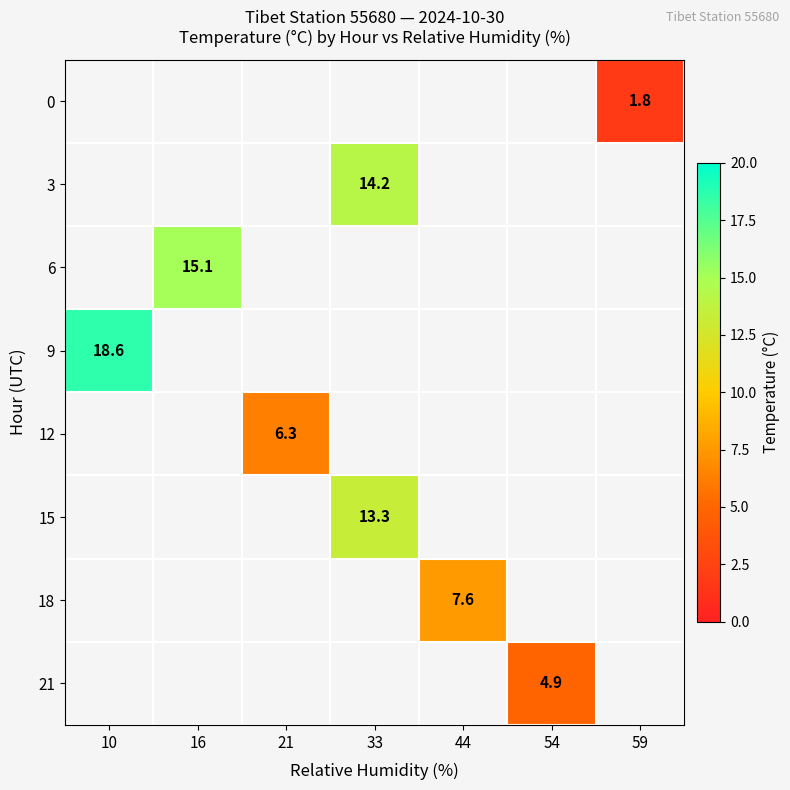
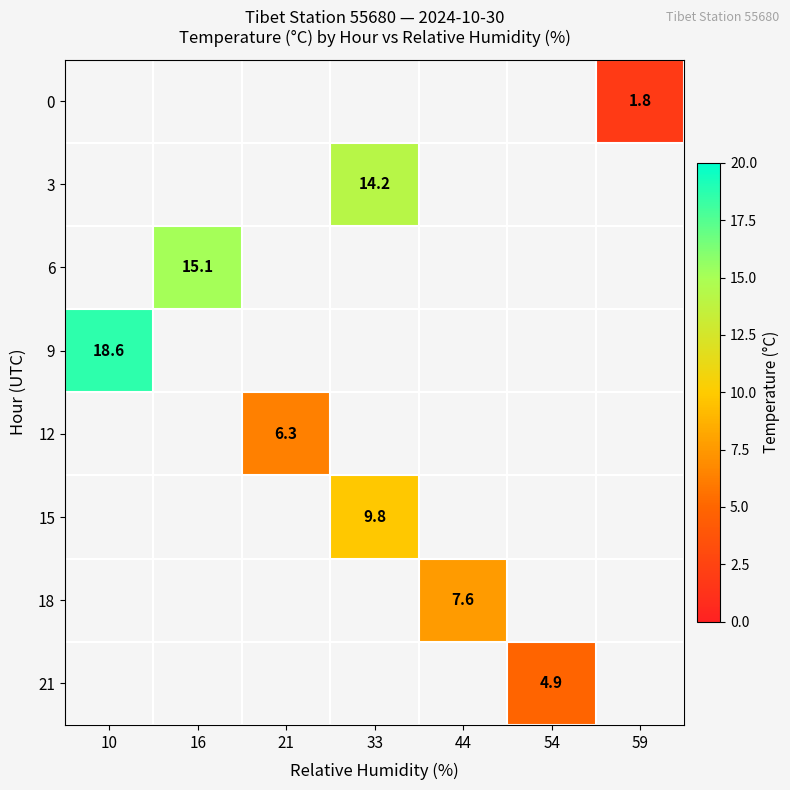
15, 33: 13.3 -> 9.8
